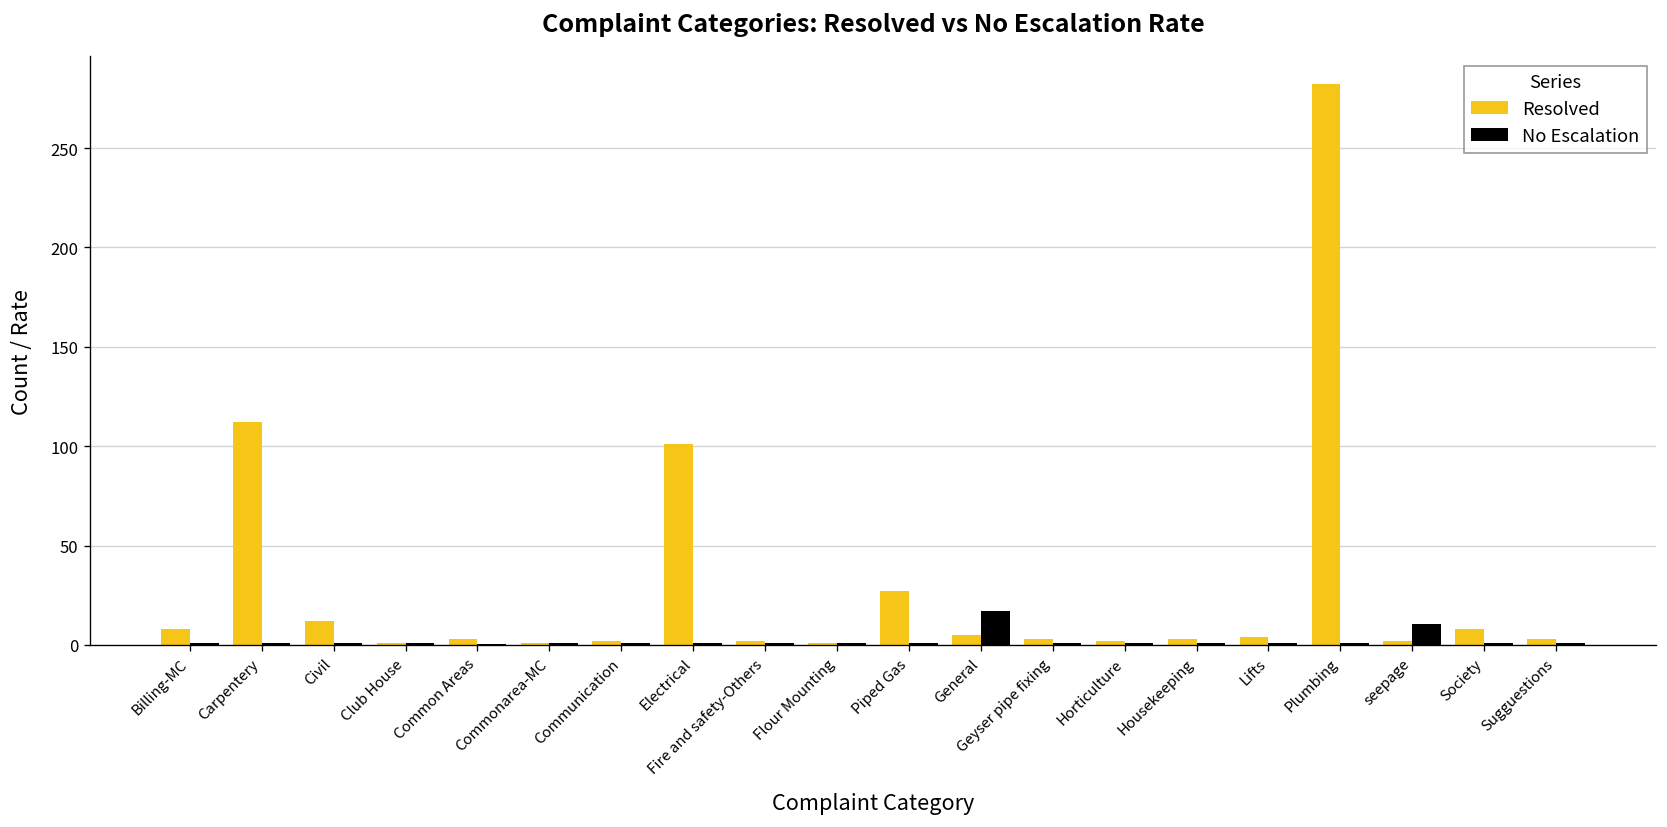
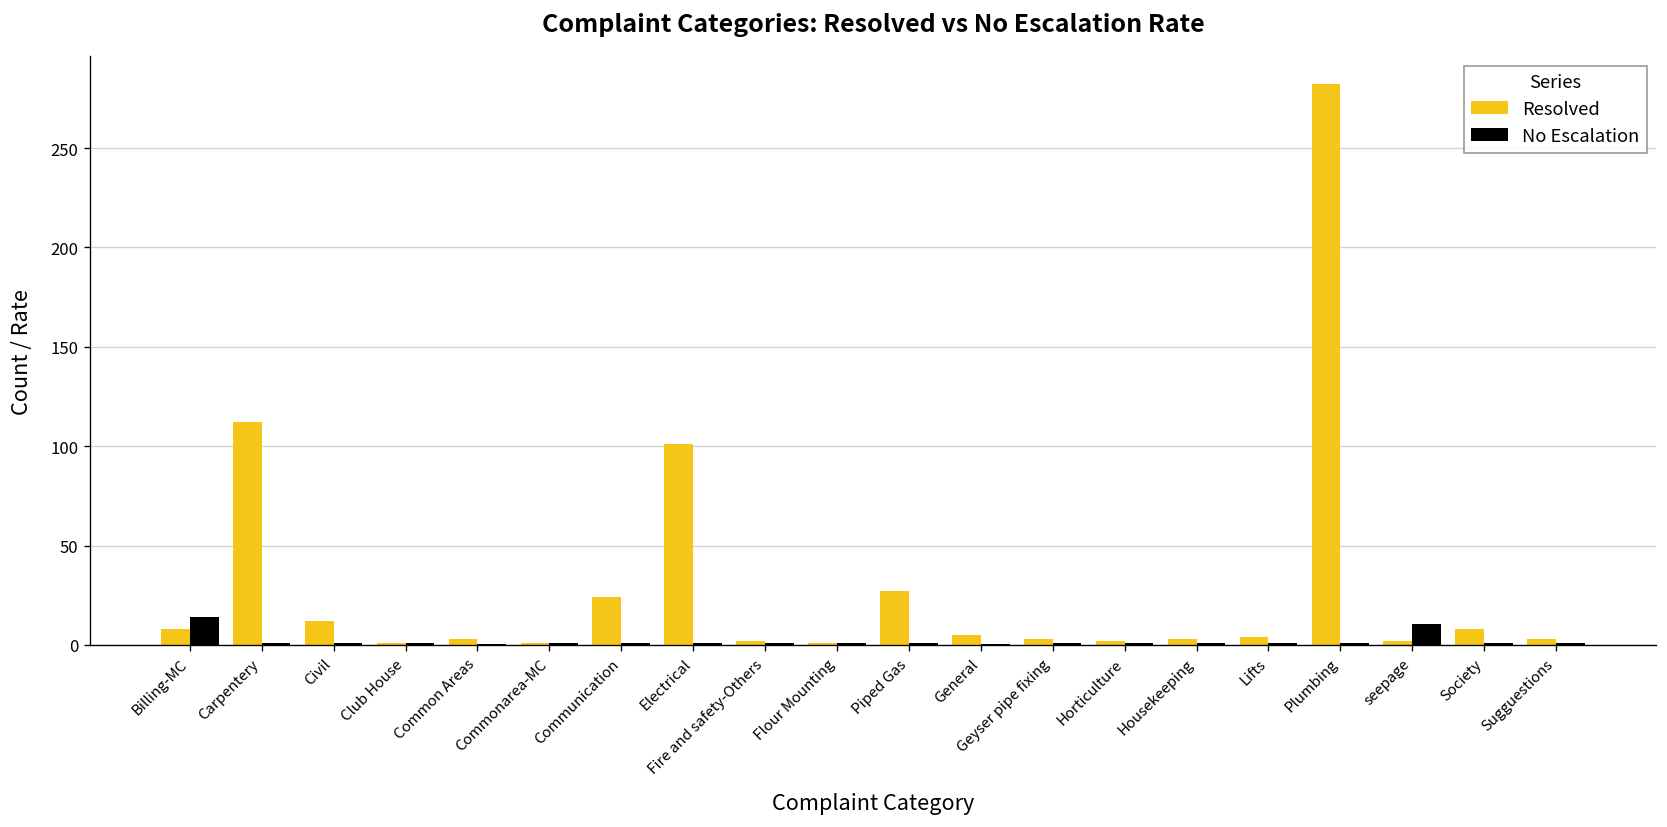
No Escalation, Billing-MC: 1 -> 14
Resolved, Communication: 2 -> 24
No Escalation, General: 17 -> 0
